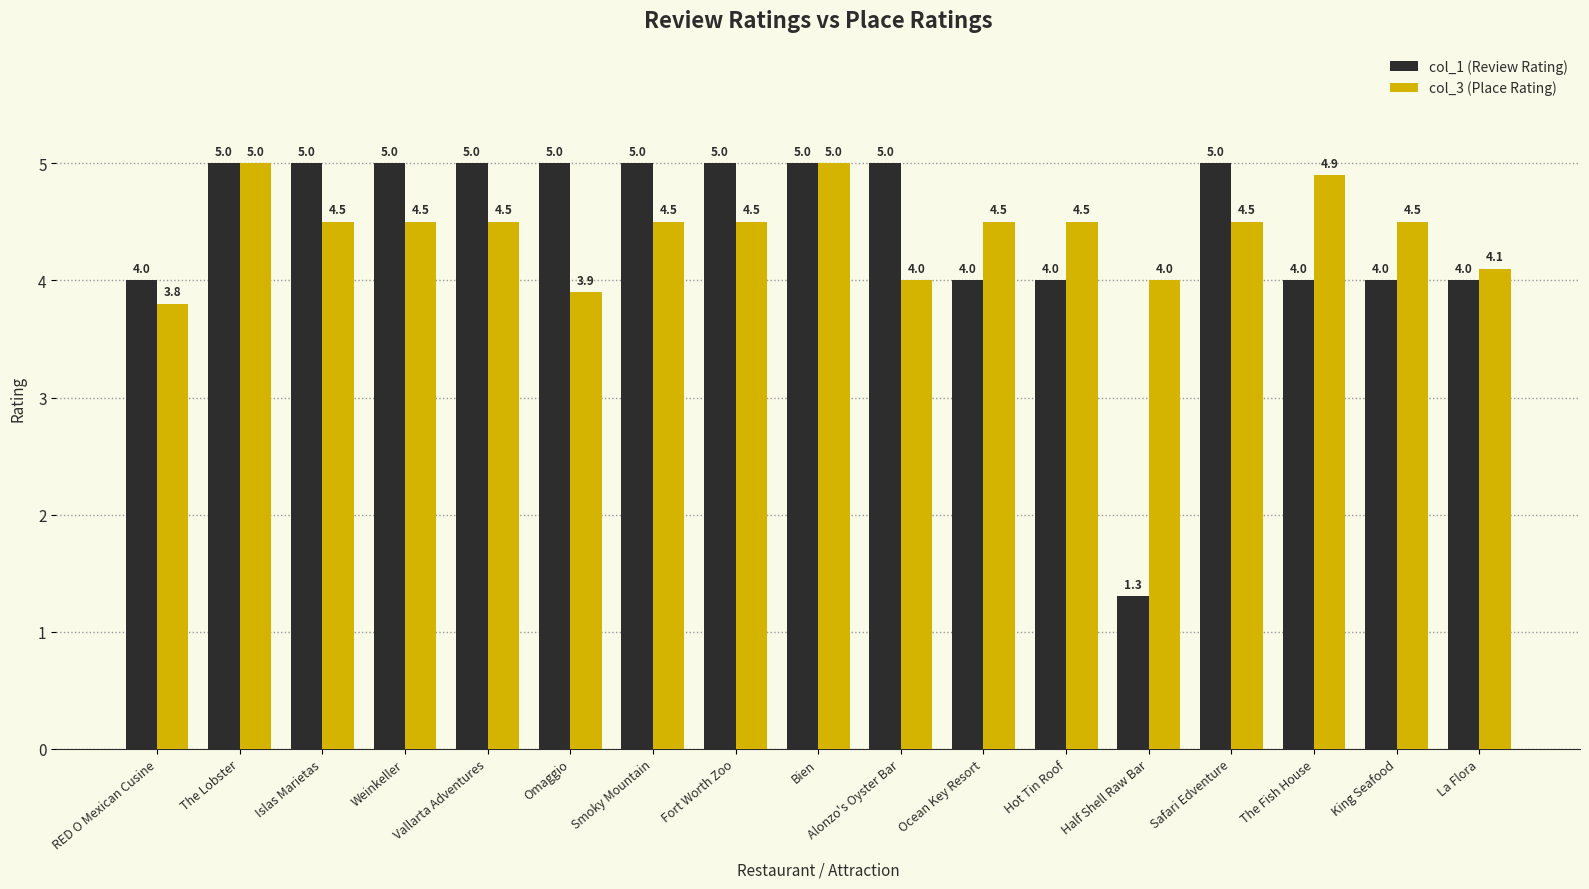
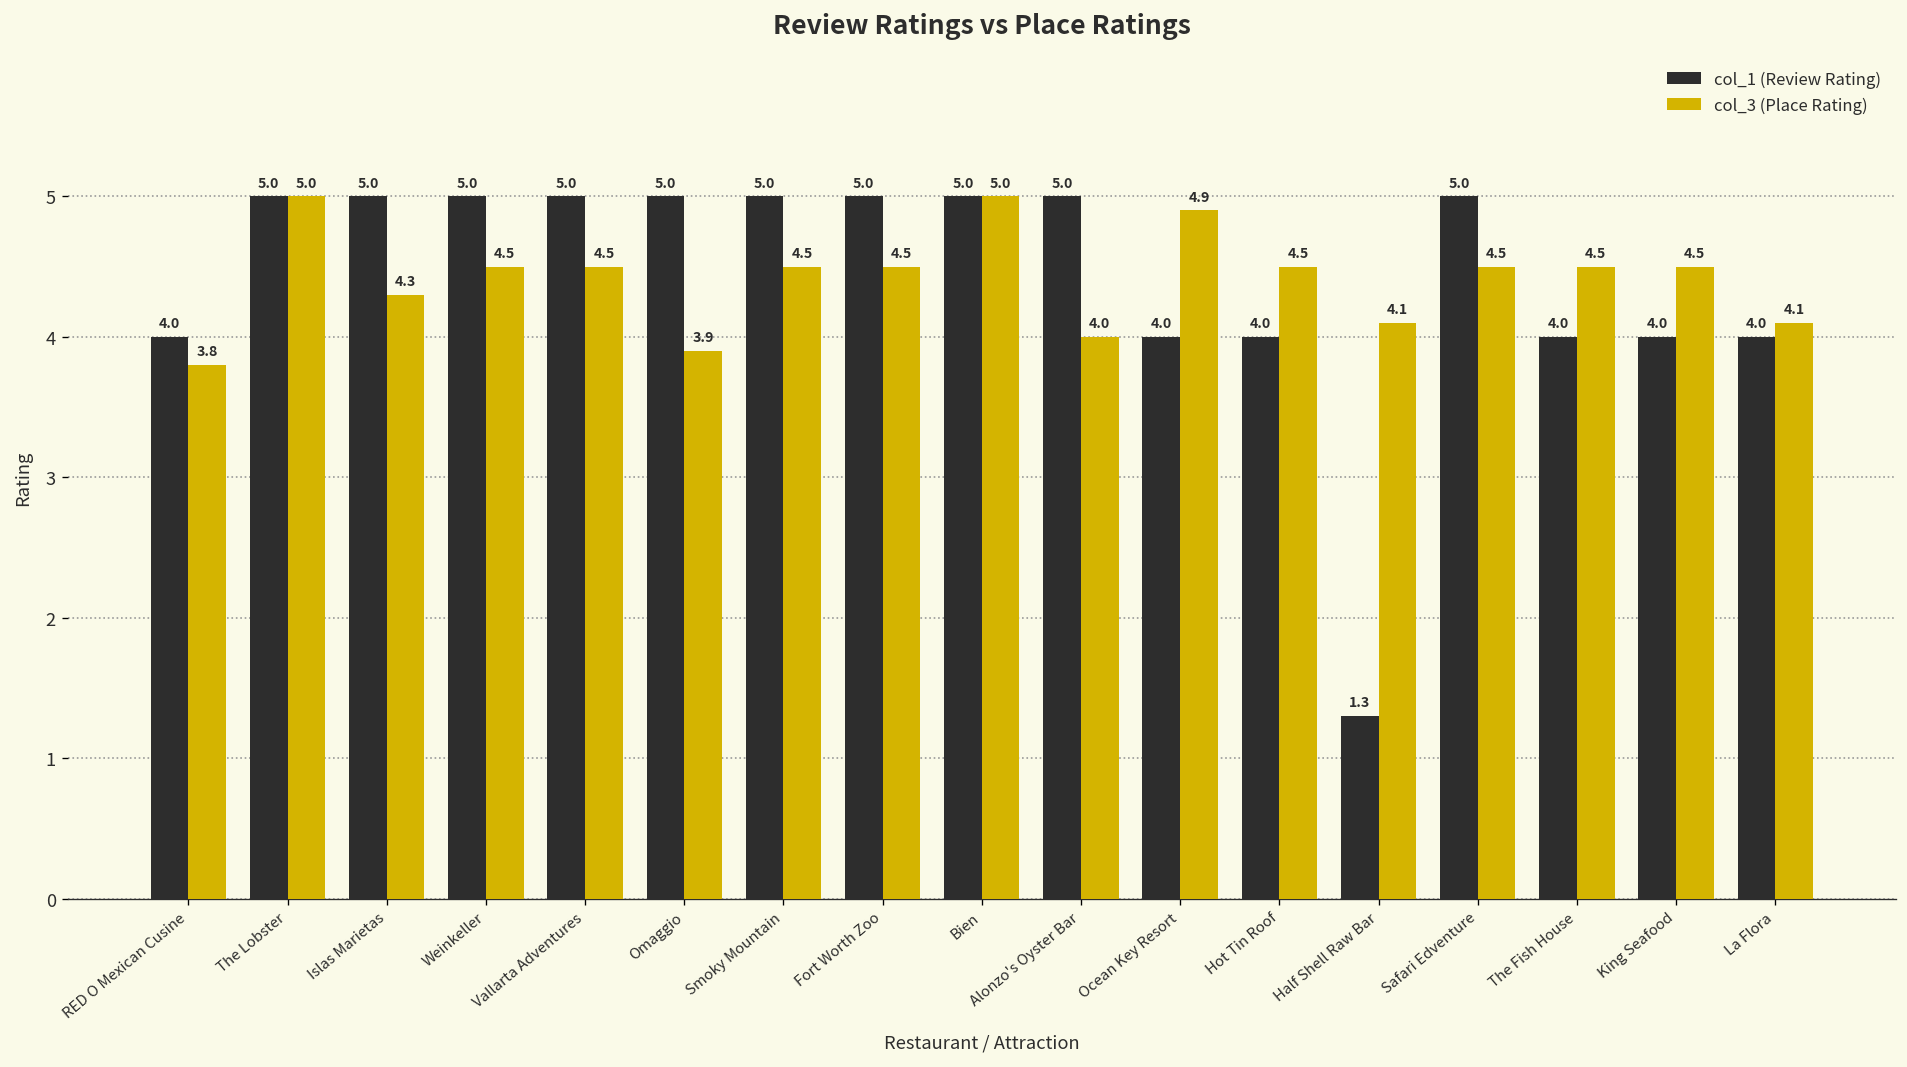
col_3 (Place Rating), Islas Marietas: 4.5 -> 4.3
col_3 (Place Rating), Ocean Key Resort: 4.5 -> 4.9
col_3 (Place Rating), Half Shell Raw Bar: 4.0 -> 4.1
col_3 (Place Rating), The Fish House: 4.9 -> 4.5
